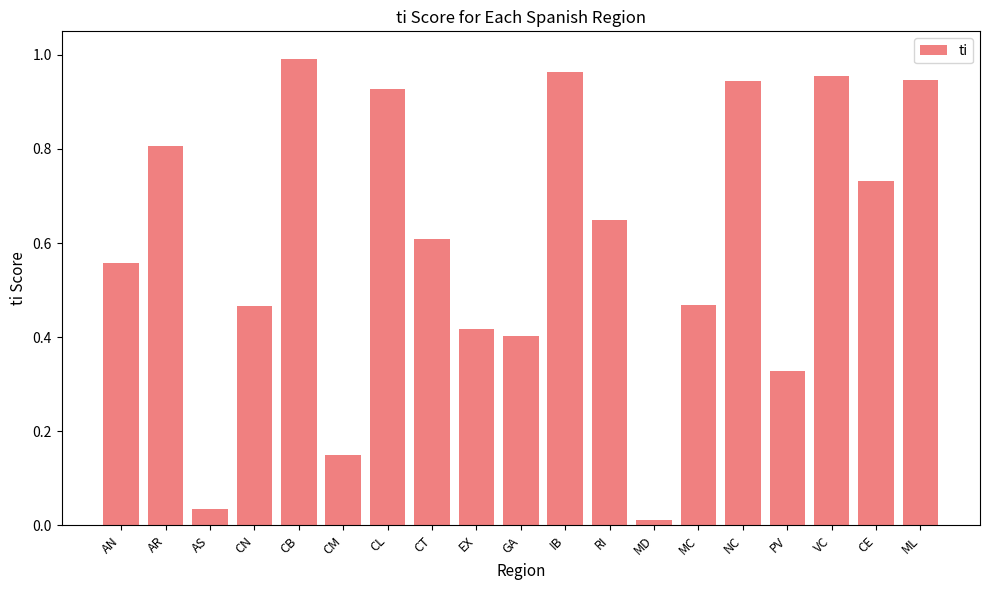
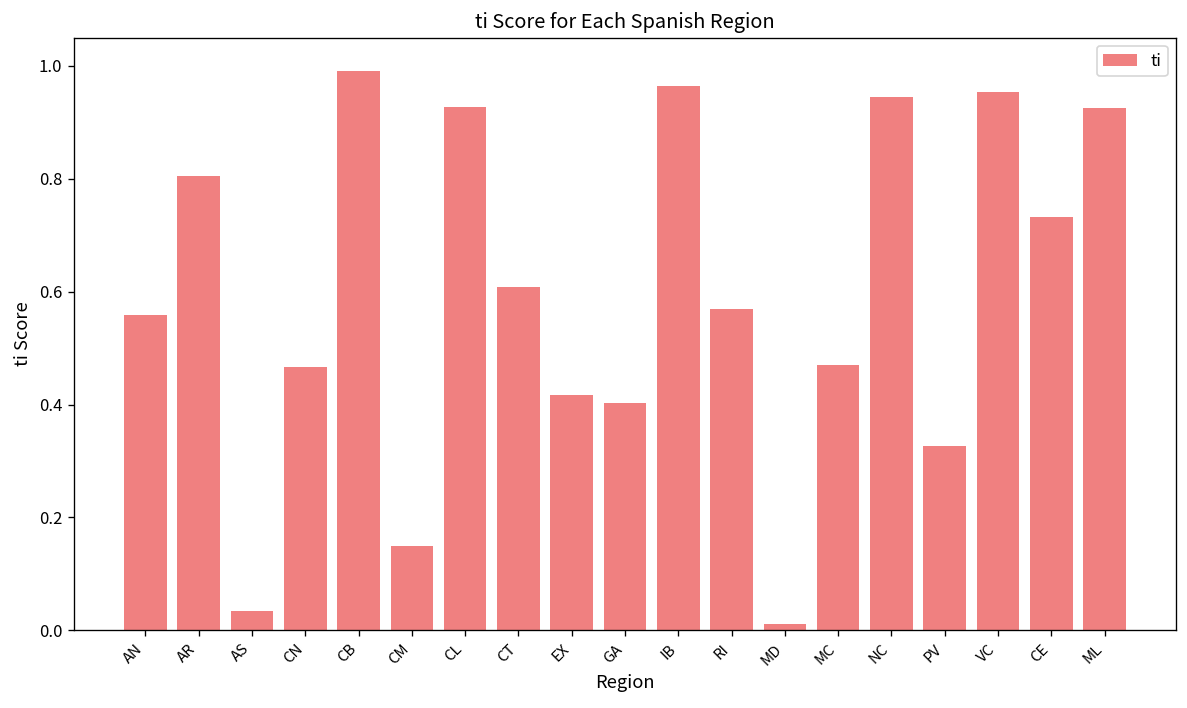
RI: 0.65 -> 0.57
ML: 0.95 -> 0.92
